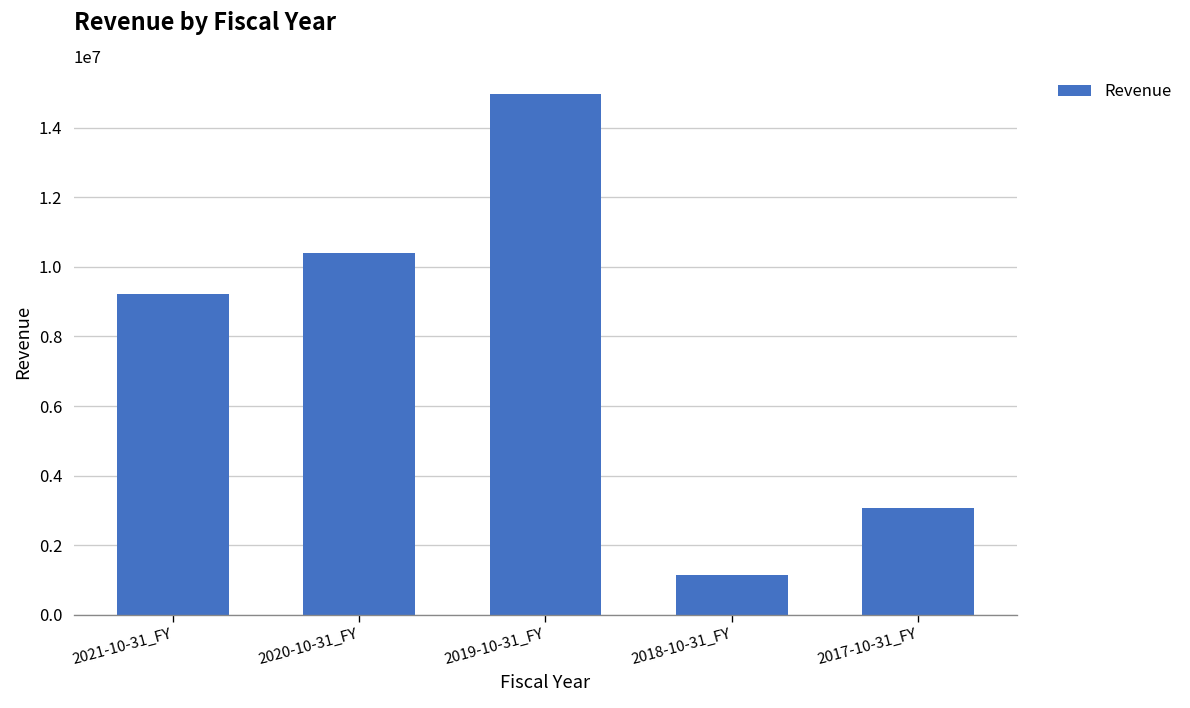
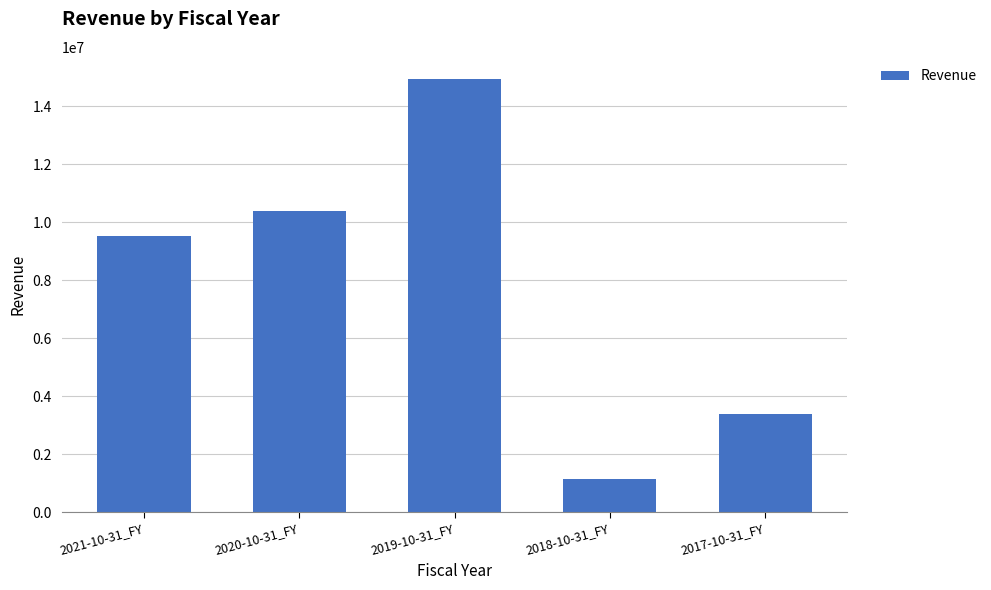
2021-10-31_FY: 9200000 -> 9500000
2017-10-31_FY: 3100000 -> 3400000
